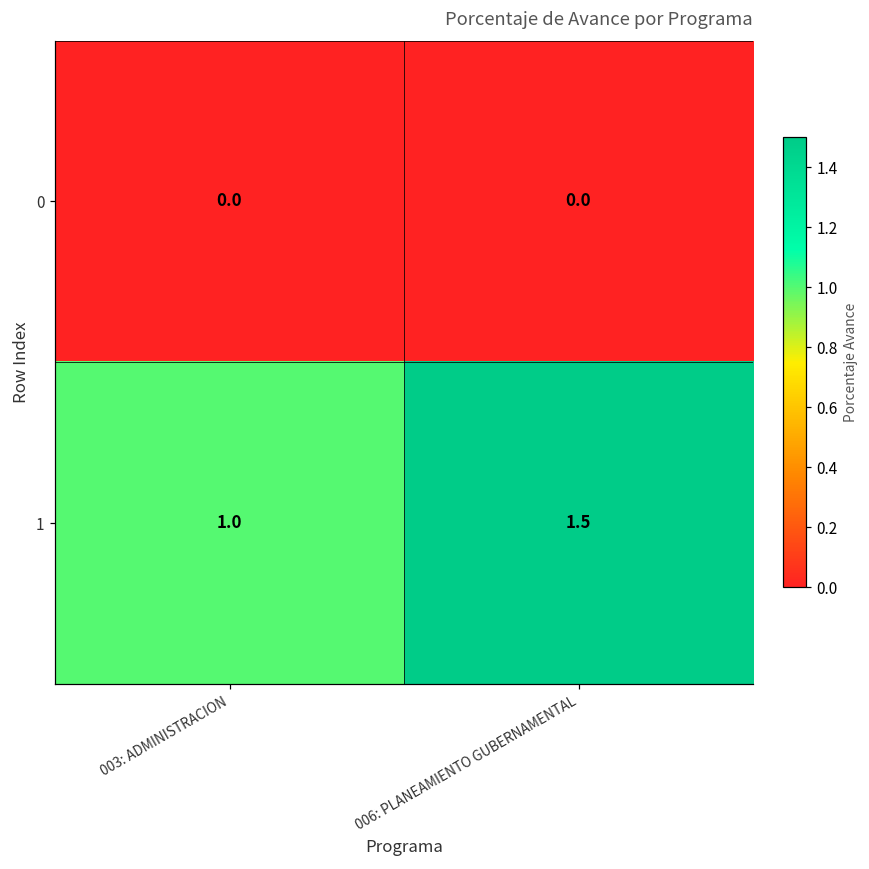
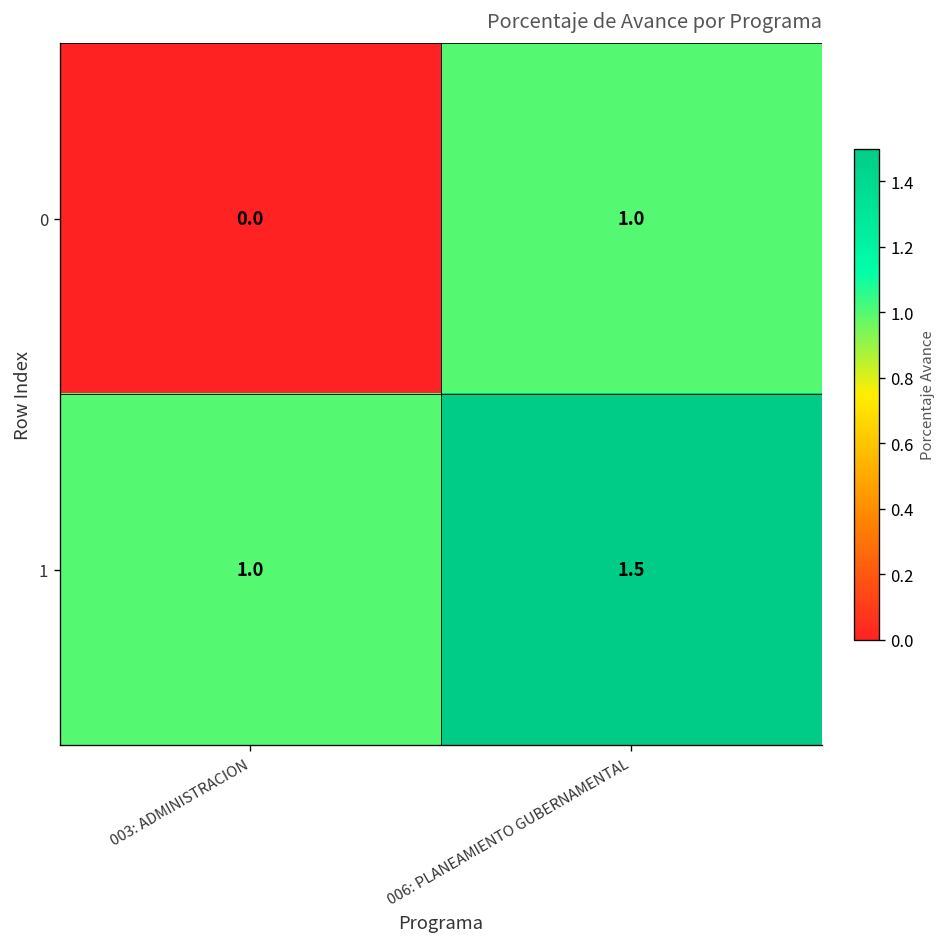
0, 006: PLANEAMIENTO GUBERNAMENTAL: 0.0 -> 1.0
